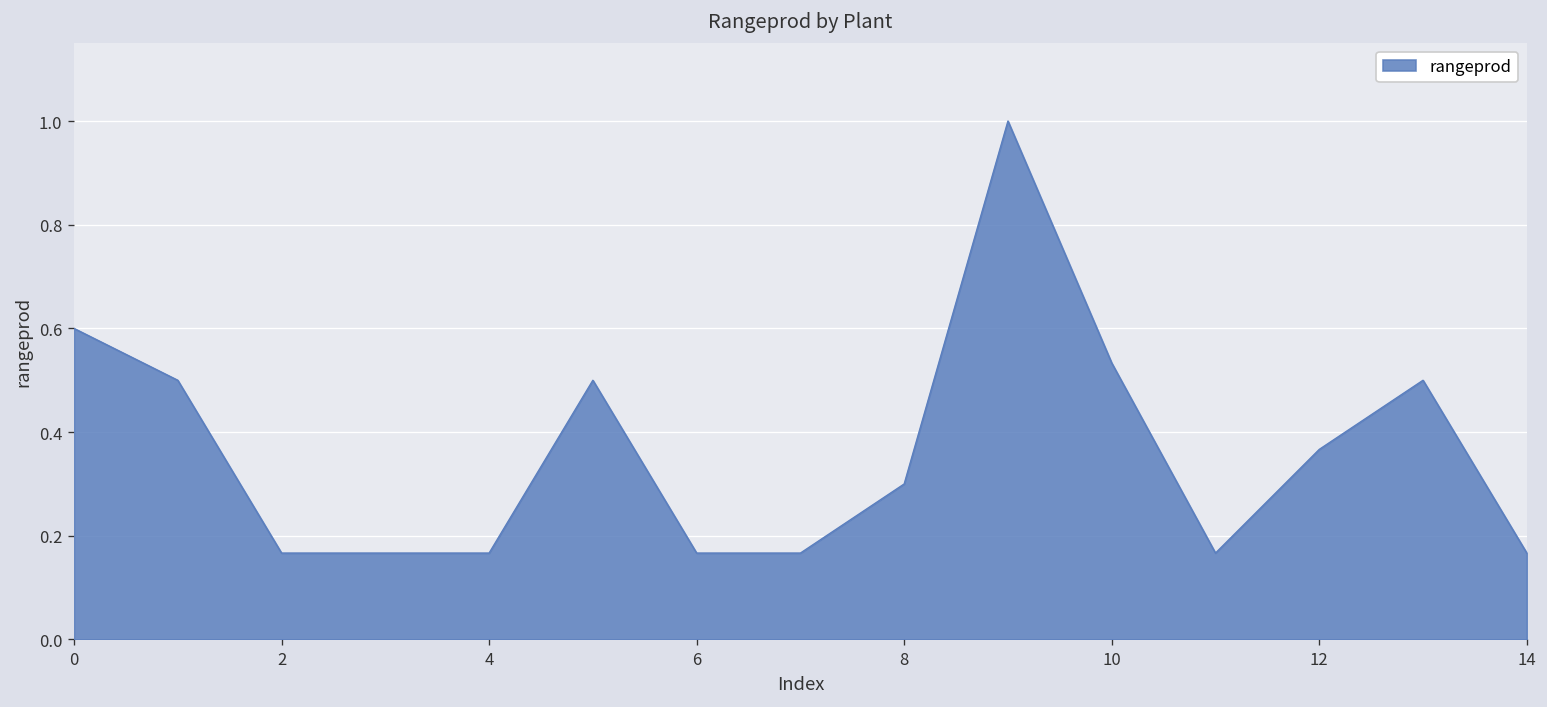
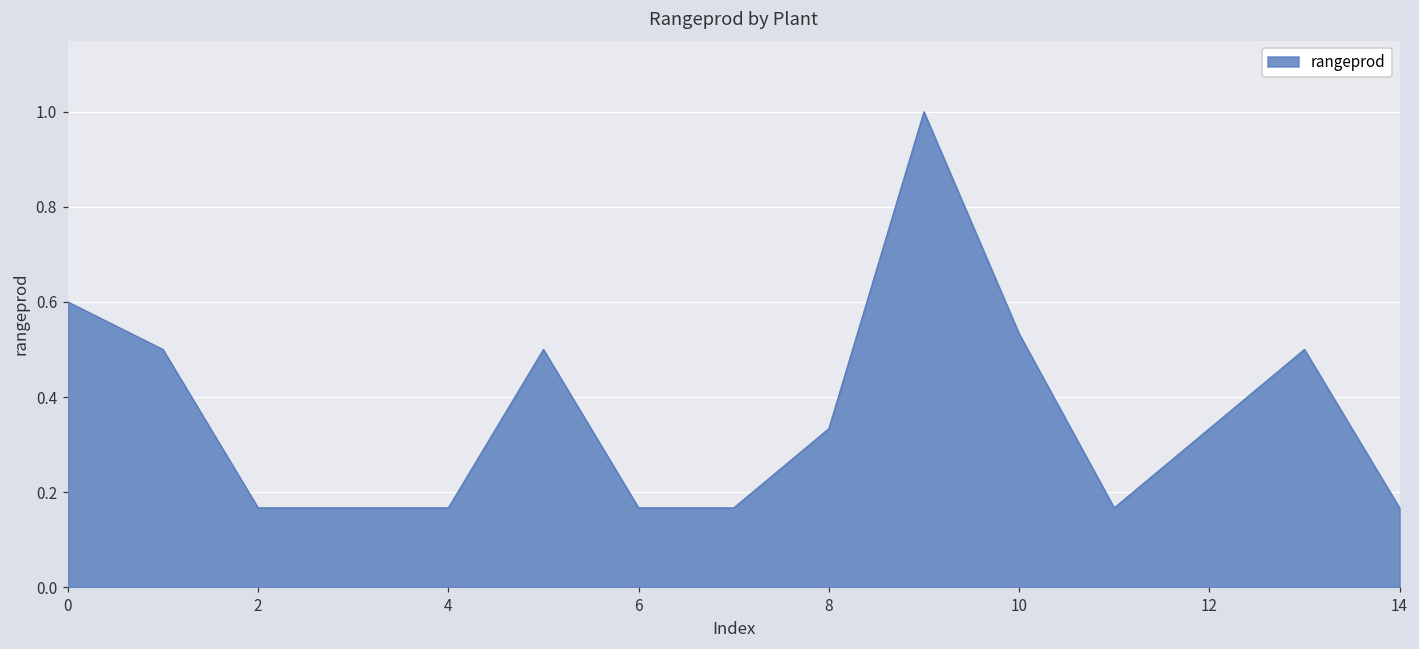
8: 0.30 -> 0.33
12: 0.37 -> 0.33
